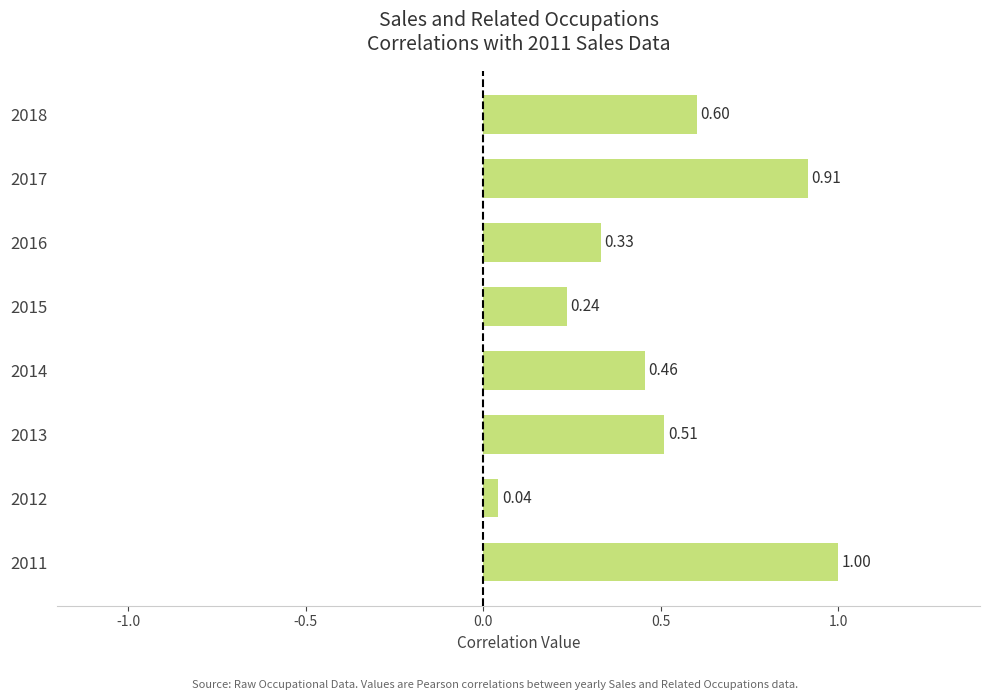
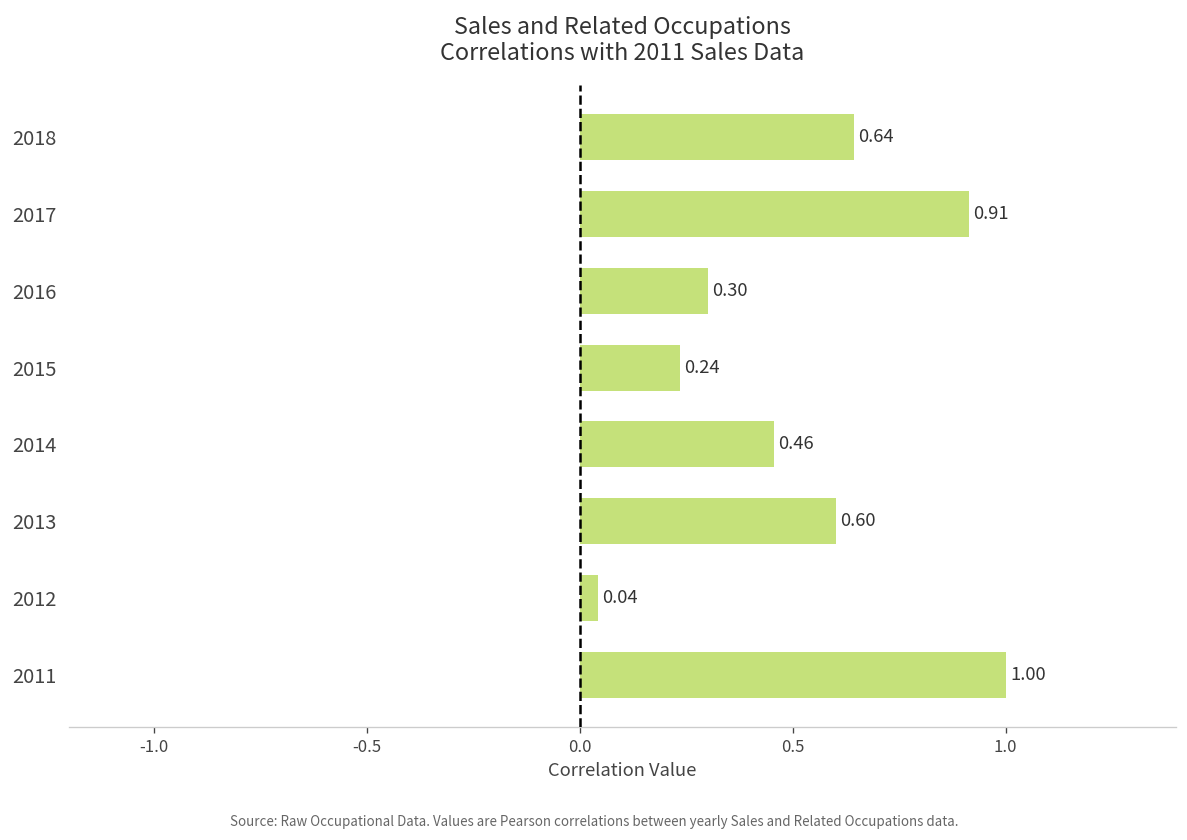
2018: 0.60 -> 0.64
2016: 0.33 -> 0.30
2013: 0.51 -> 0.60
